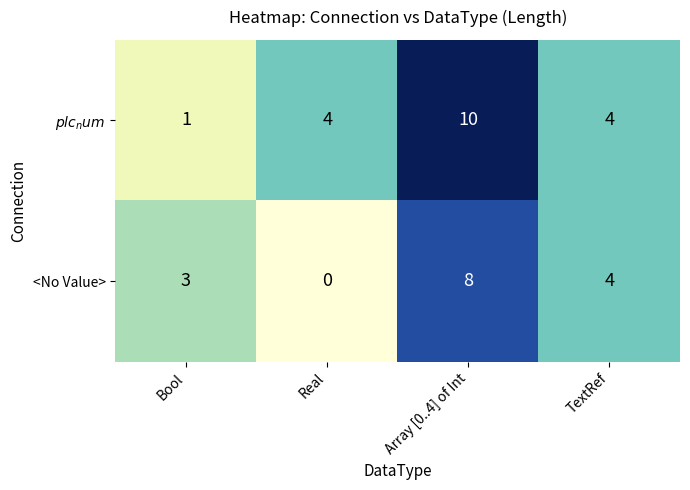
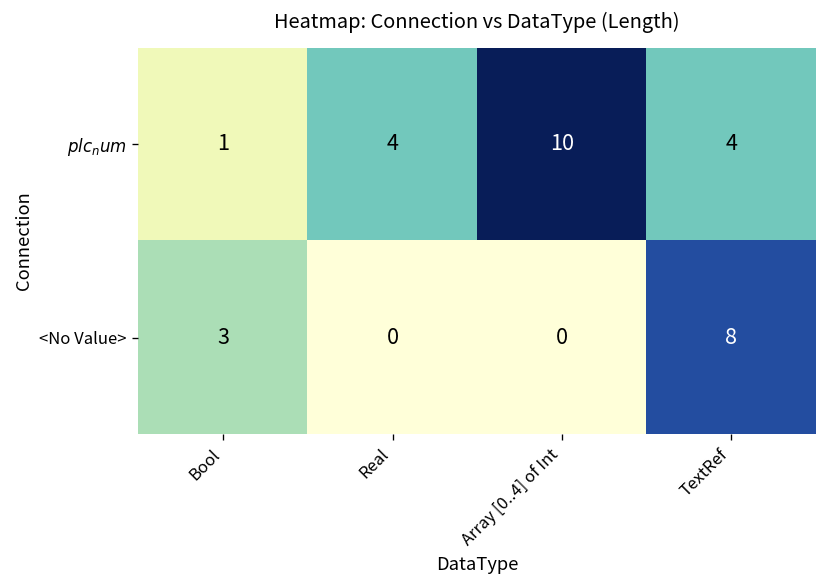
<No Value>, Array [0..4] of Int: 8 -> 0
<No Value>, TextRef: 4 -> 8
